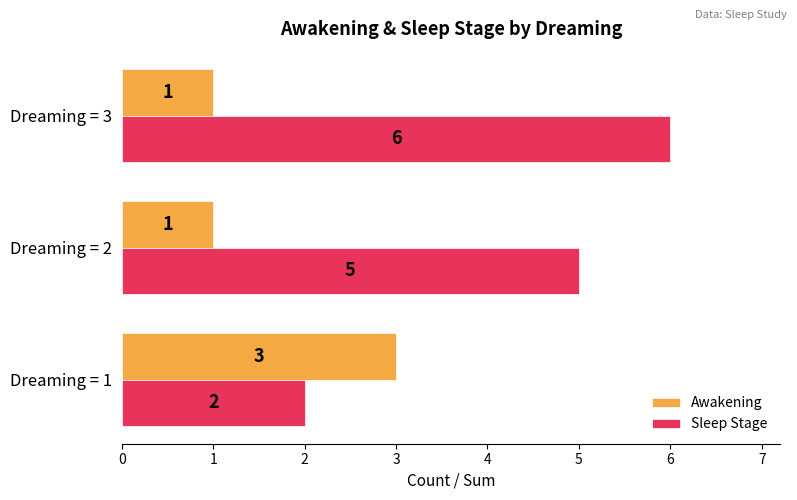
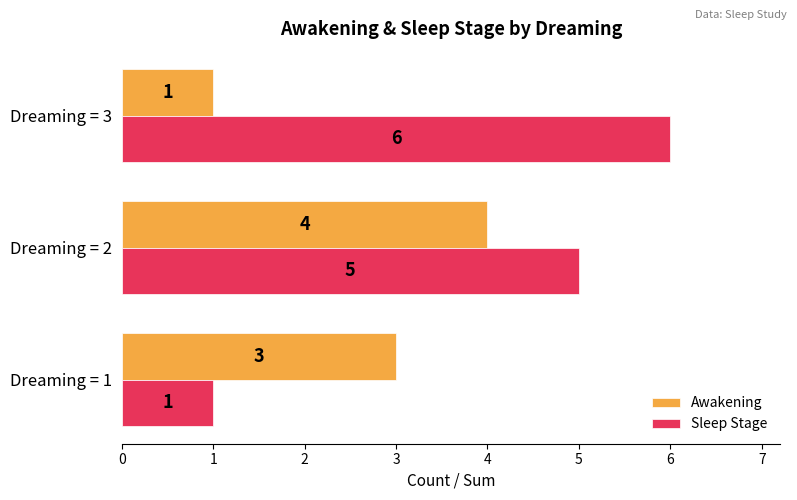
Awakening, Dreaming = 2: 1 -> 4
Sleep Stage, Dreaming = 1: 2 -> 1
